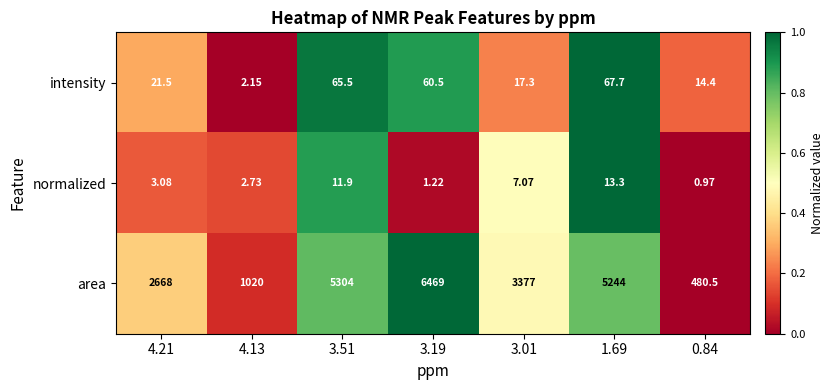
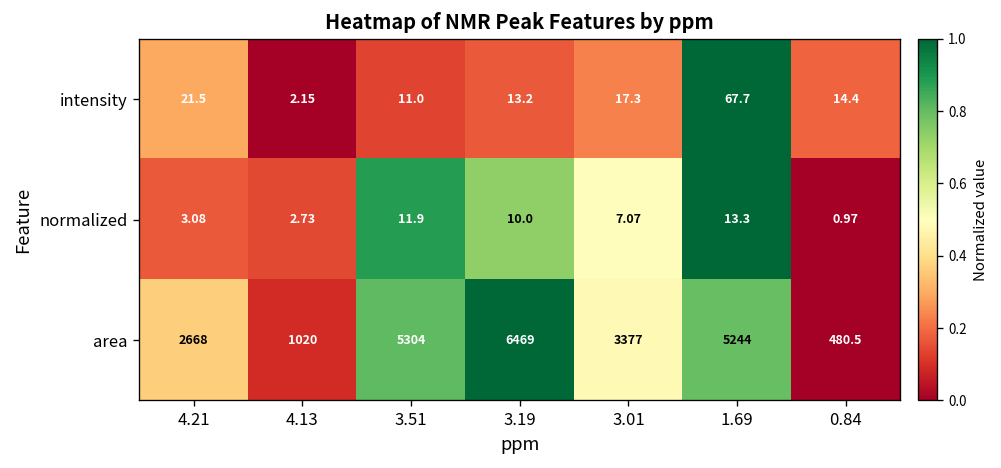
intensity, 3.51: 65.5 -> 11.0
intensity, 3.19: 60.5 -> 13.2
normalized, 3.19: 1.22 -> 10.0
